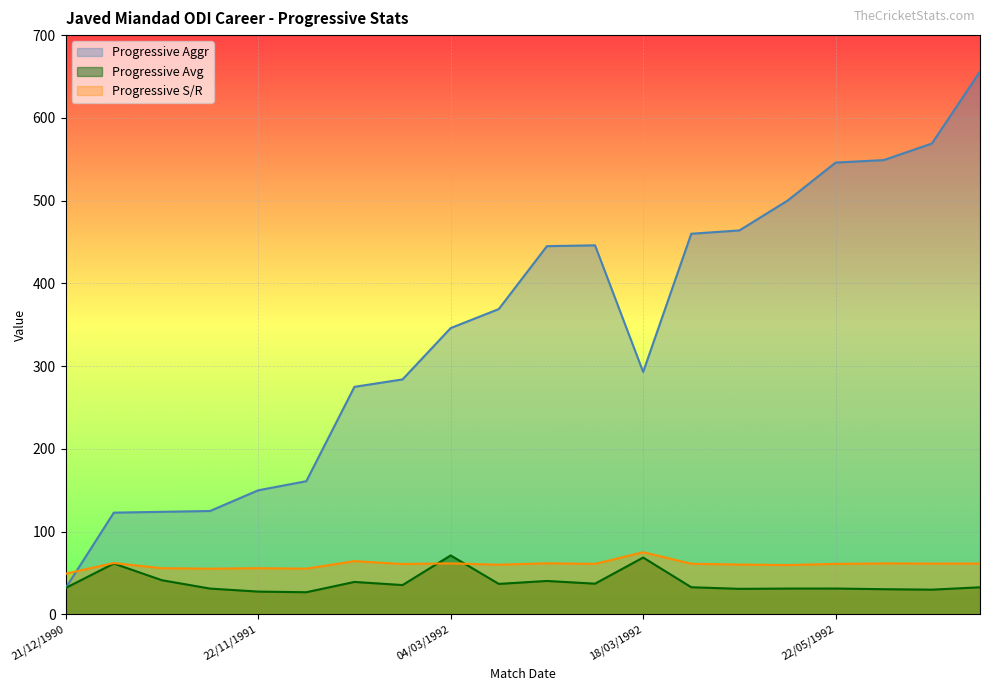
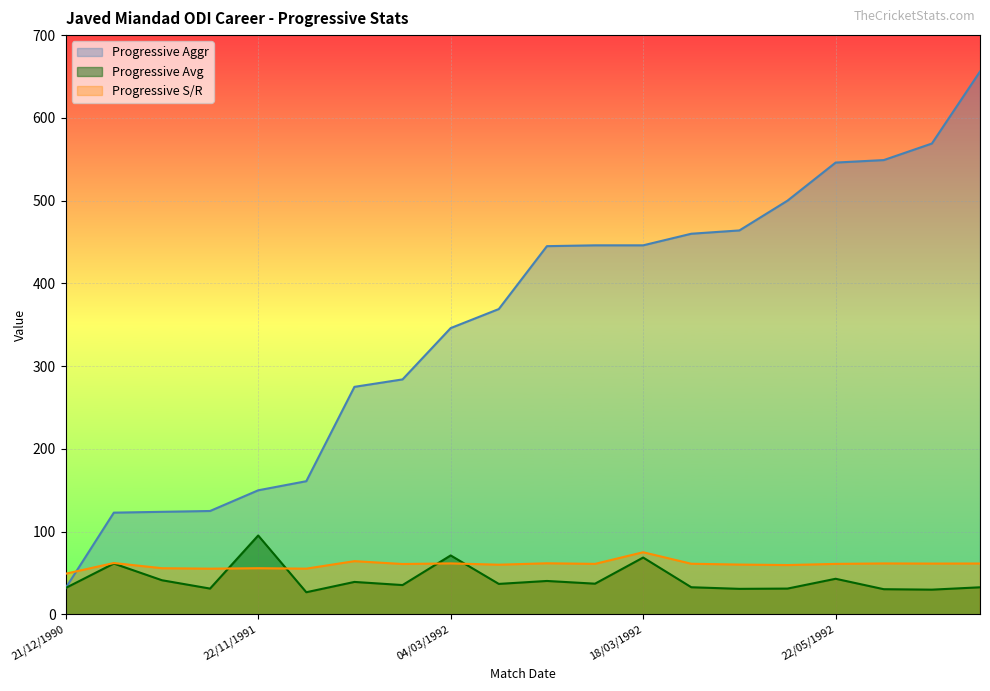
Progressive Avg, 22/11/1991: 30 -> 100
Progressive Aggr, 18/03/1992: 290 -> 450
Progressive Avg, 22/05/1992: 30 -> 40
